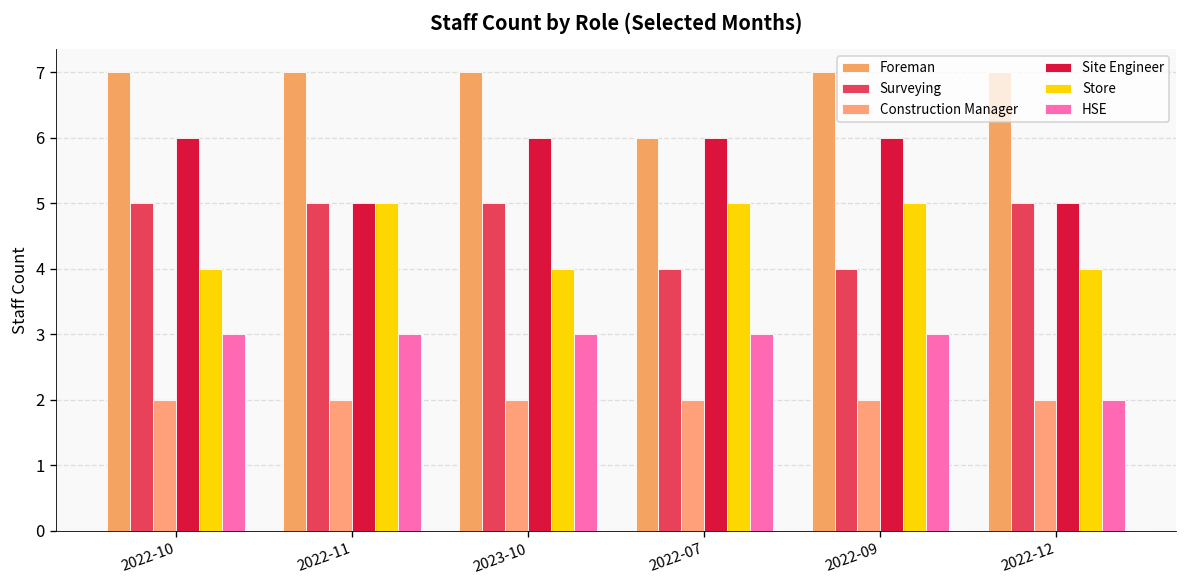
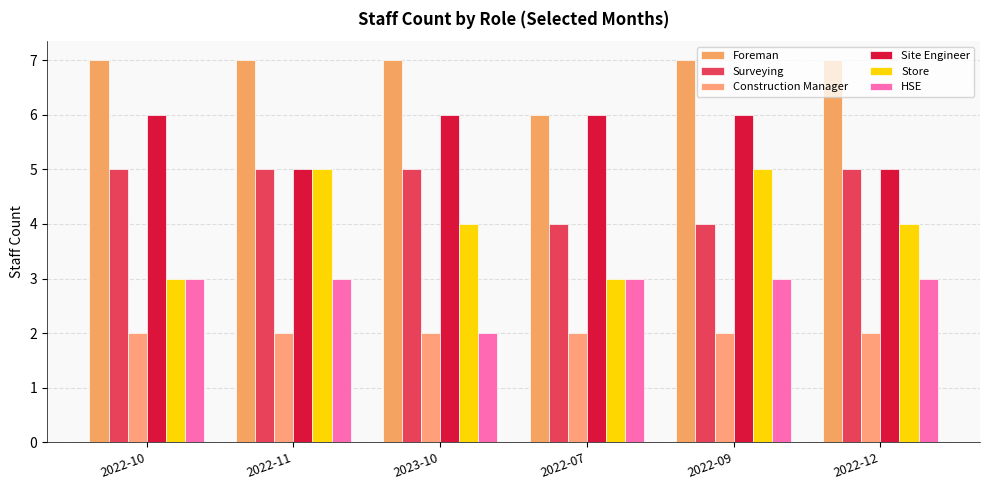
Store, 2022-10: 4 -> 3
HSE, 2023-10: 3 -> 2
Store, 2022-07: 5 -> 3
HSE, 2022-12: 2 -> 3
